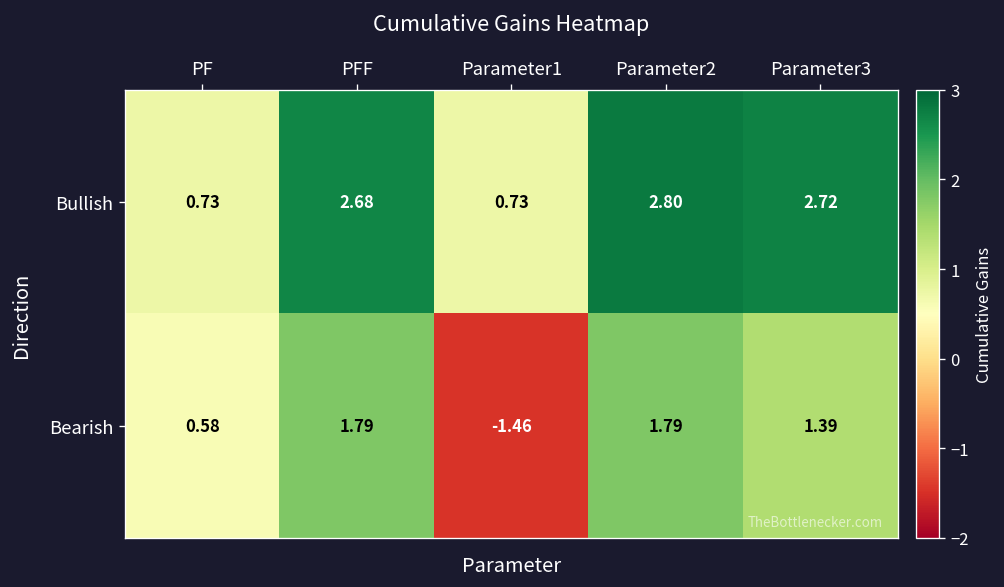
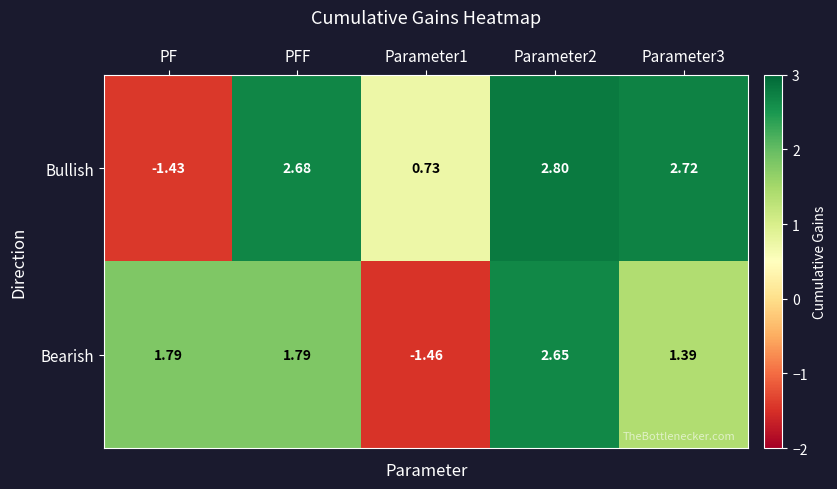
Bullish, PF: 0.73 -> -1.43
Bearish, PF: 0.58 -> 1.79
Bearish, Parameter2: 1.79 -> 2.65
